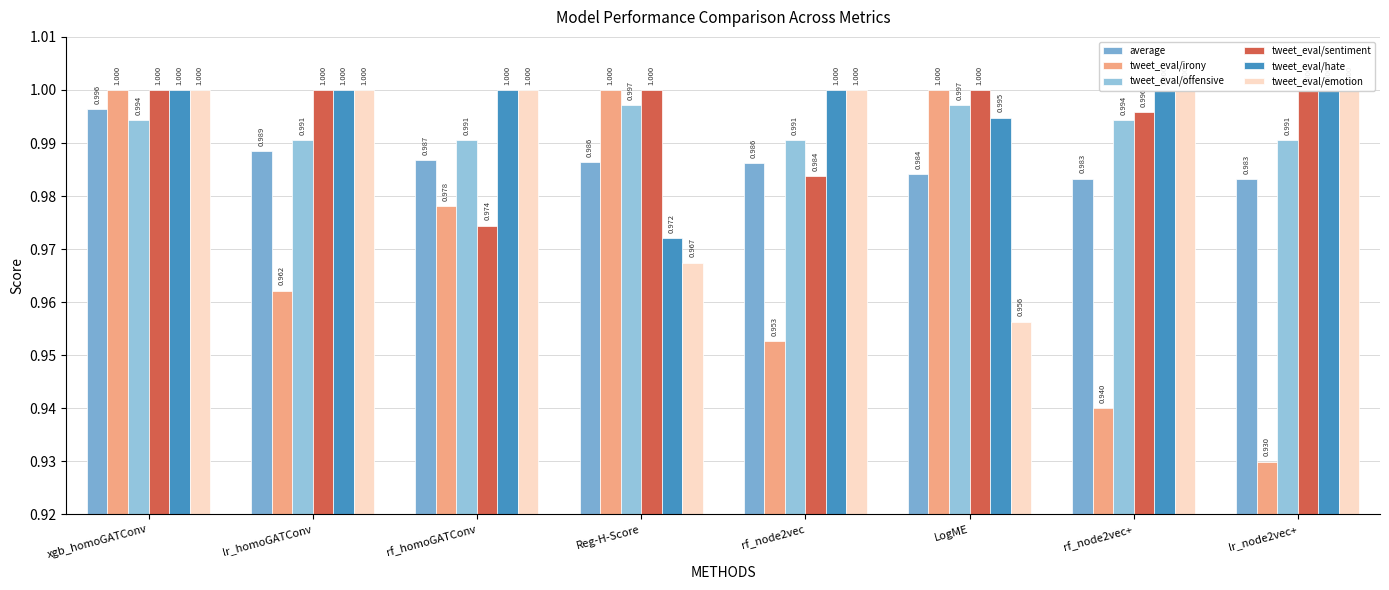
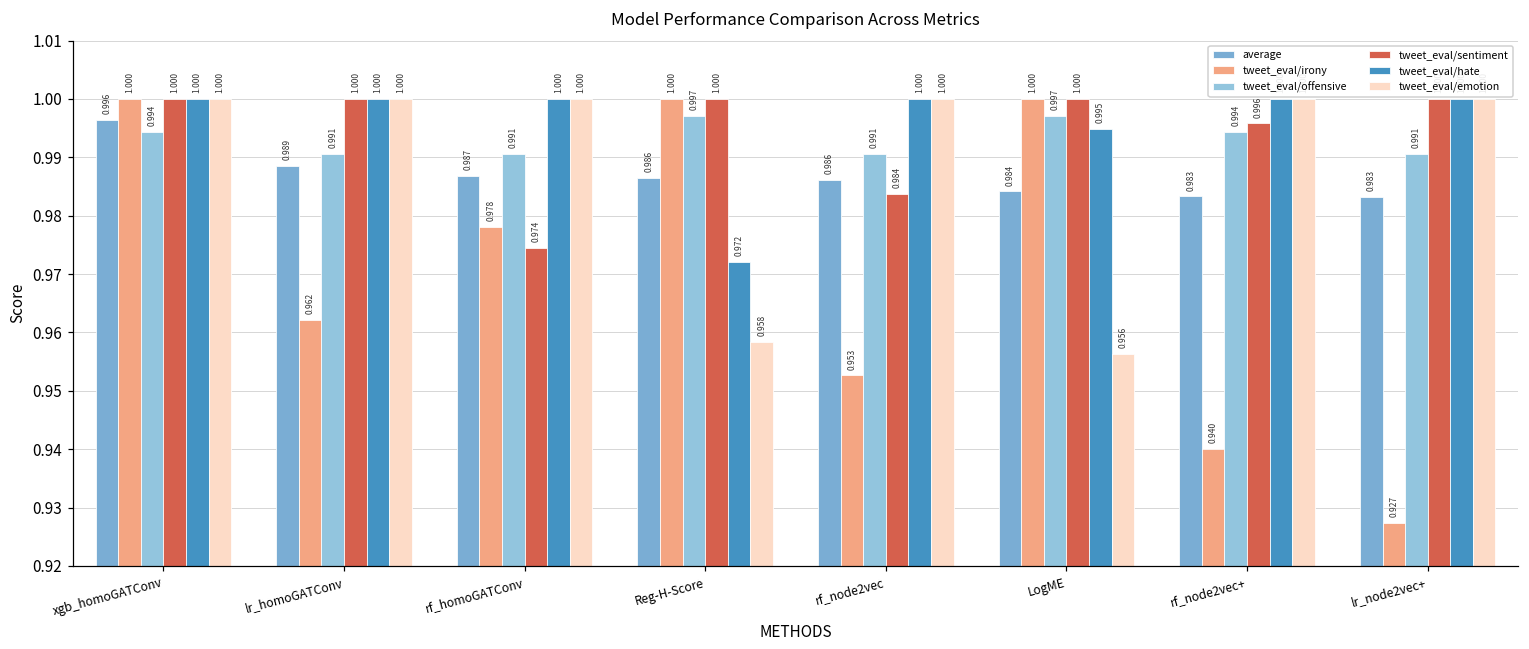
tweet_eval/emotion, Reg-H-Score: 0.967 -> 0.958
tweet_eval/irony, lr_node2vec+: 0.930 -> 0.927
